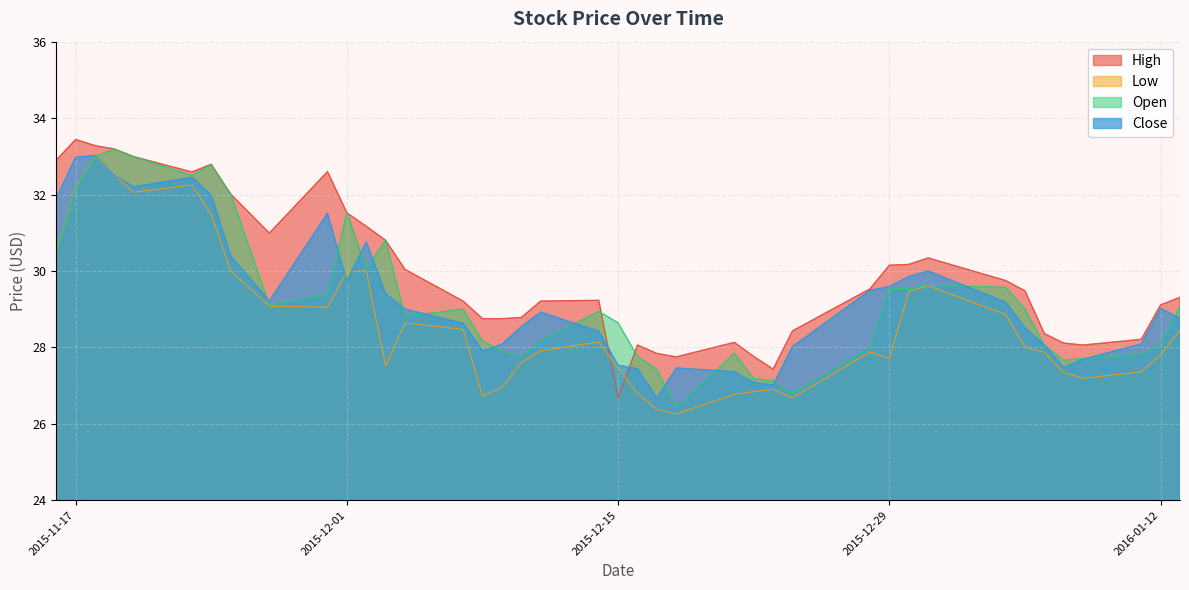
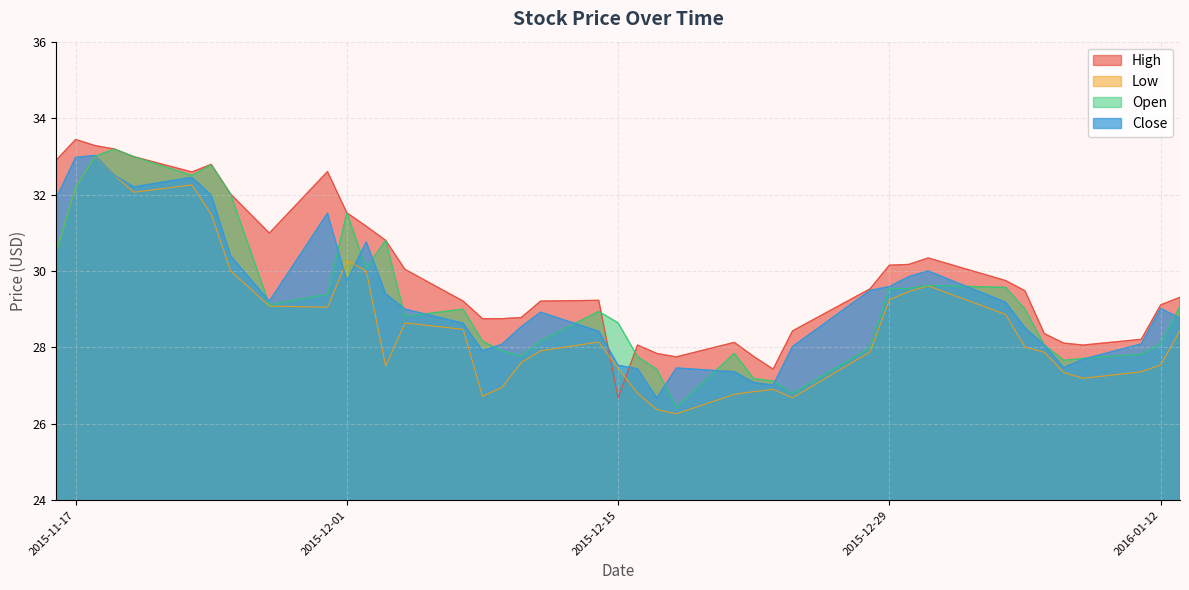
Low, 2015-12-01: 30.0 -> 30.3
Low, 2015-12-29: 27.7 -> 29.2
Low, 2016-01-12: 27.8 -> 27.5
